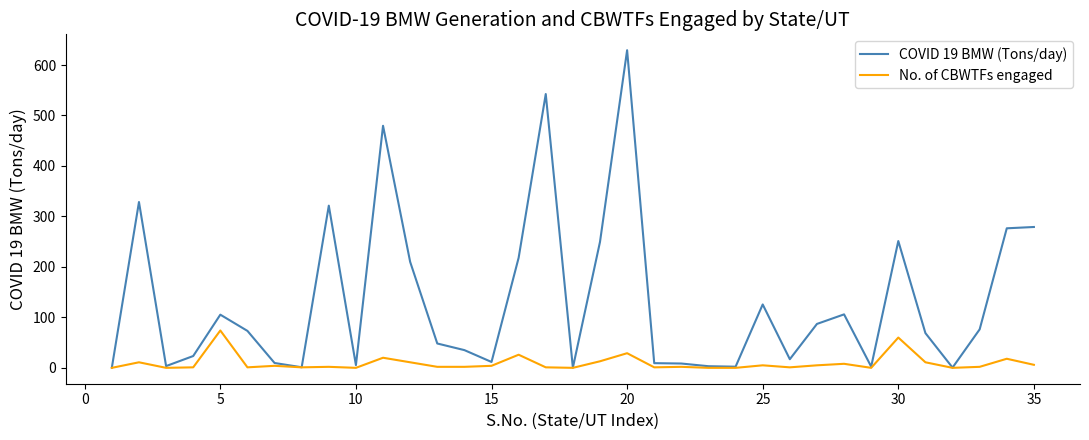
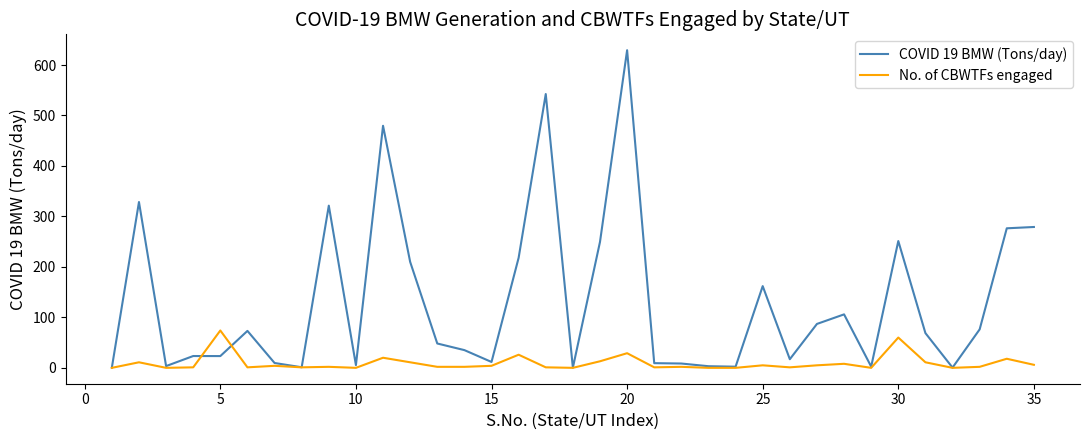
COVID 19 BMW (Tons/day), 5: 110 -> 20
COVID 19 BMW (Tons/day), 25: 130 -> 160
